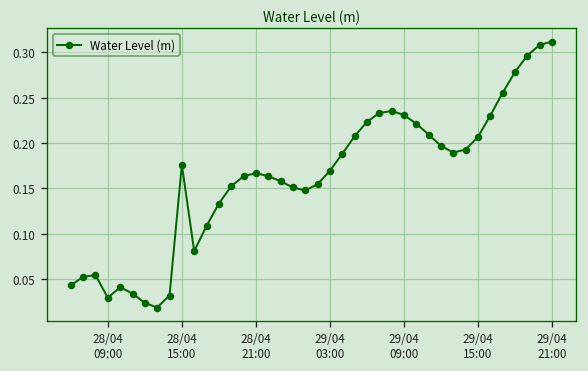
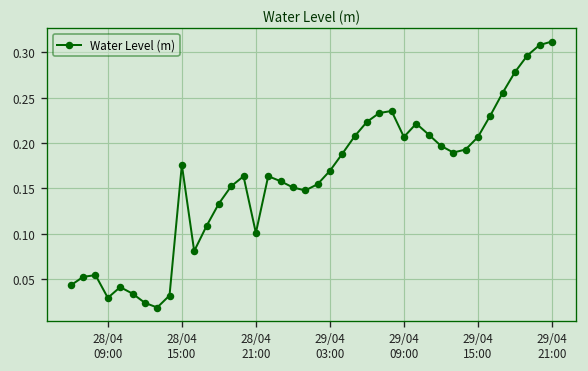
28/04 21:00: 0.17 -> 0.10
29/04 09:00: 0.23 -> 0.21
